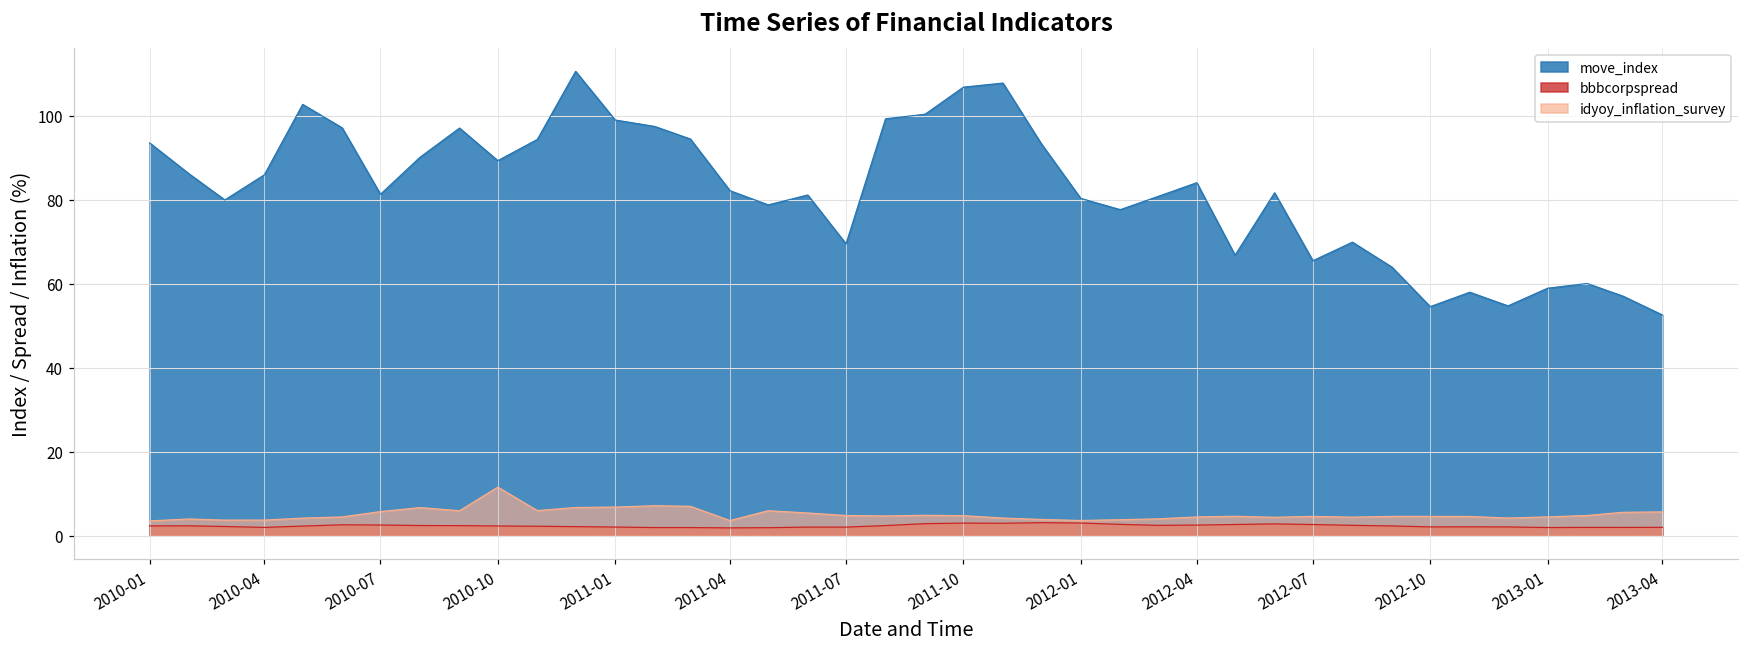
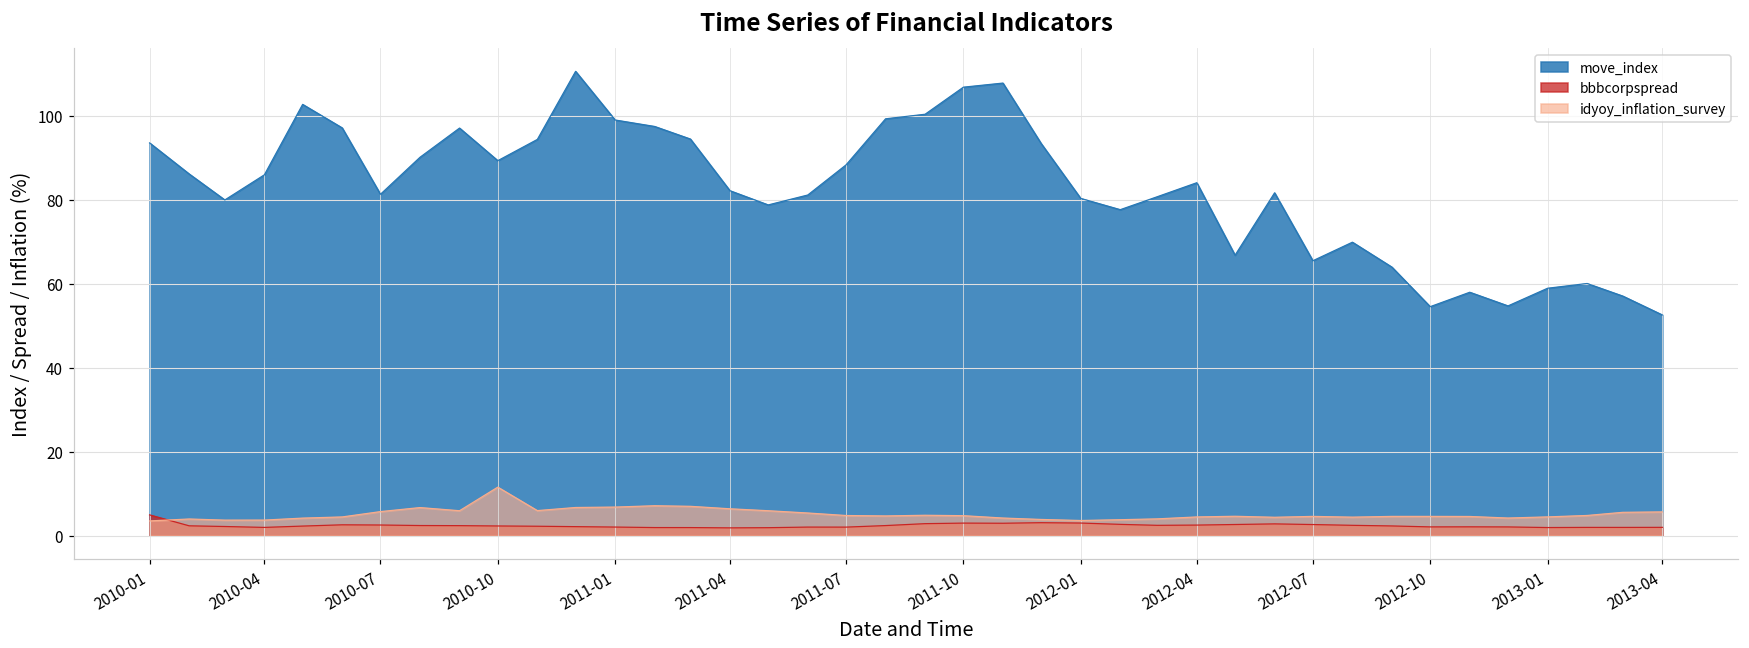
bbbcorpspread, 2010-01: 2 -> 5
idyoy_inflation_survey, 2011-04: 4 -> 6
move_index, 2011-07: 70 -> 88
